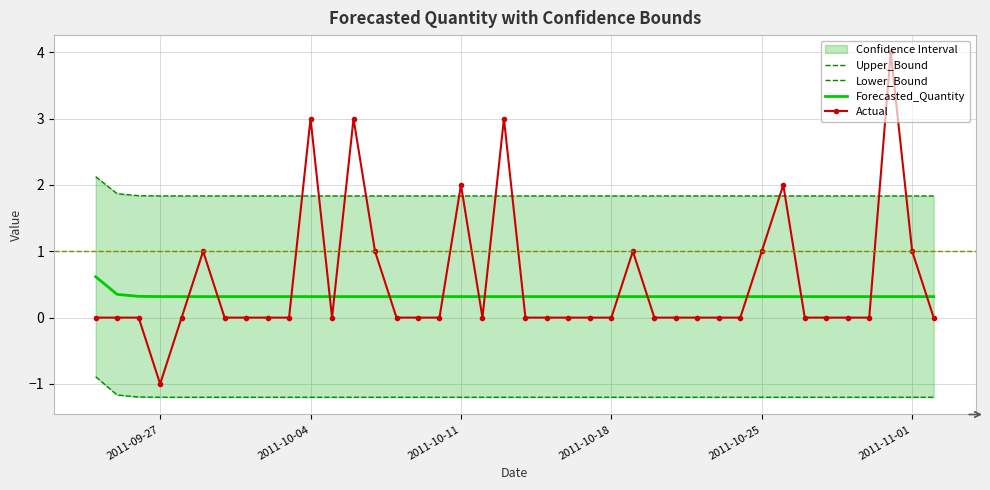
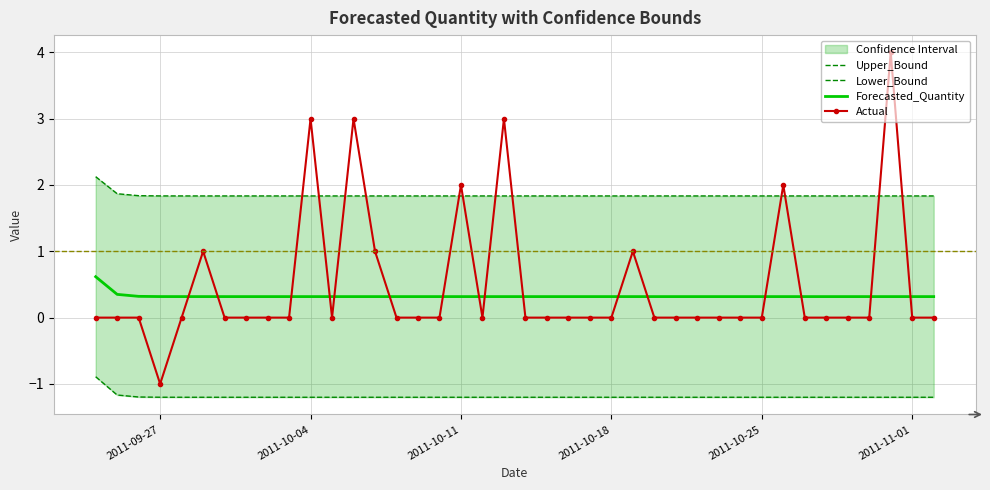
Actual, 2011-10-25: 1 -> 0
Actual, 2011-11-01: 1 -> 0
